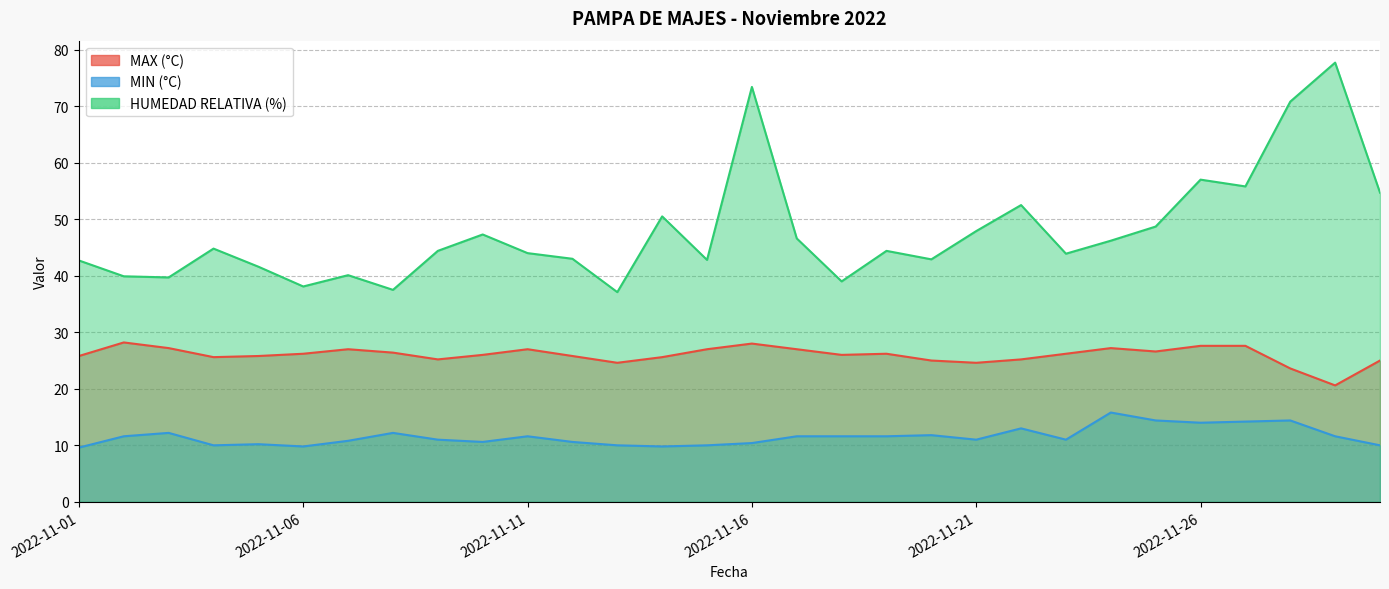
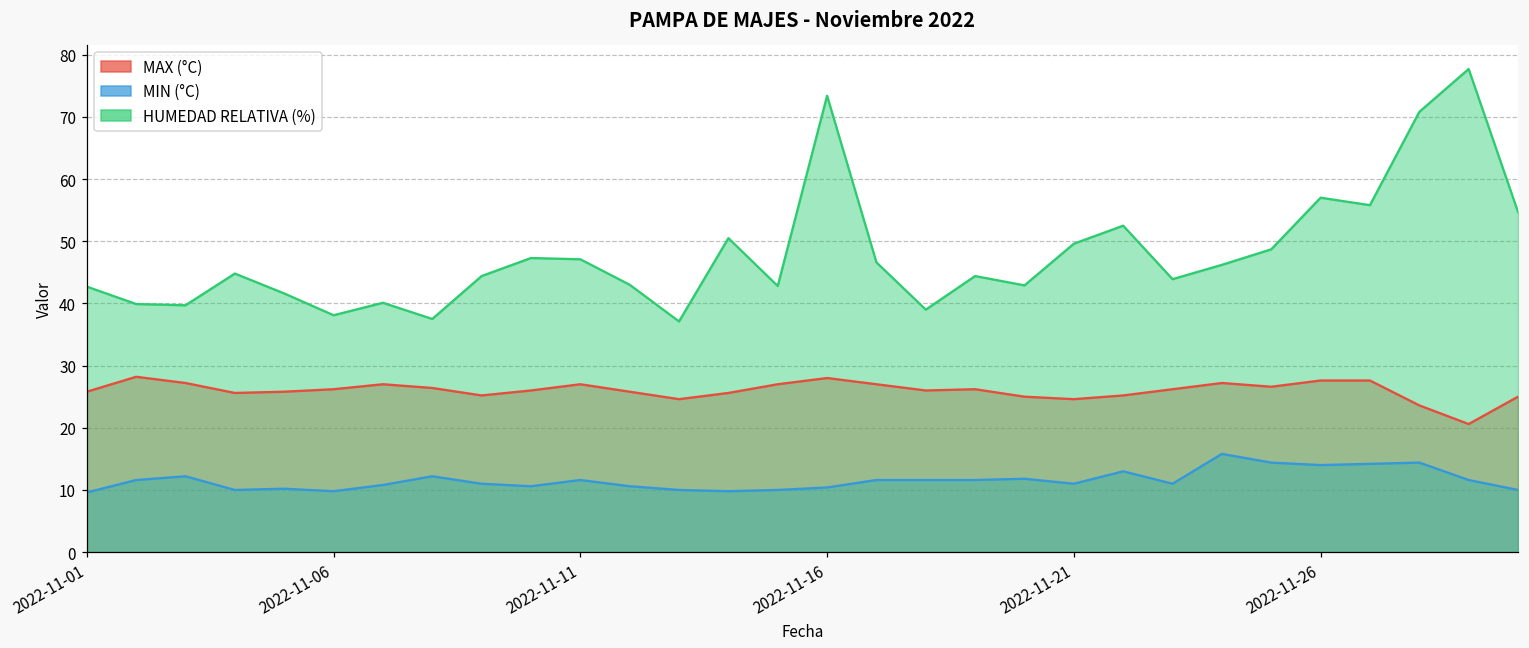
HUMEDAD RELATIVA (%), 2022-11-11: 44 -> 47
HUMEDAD RELATIVA (%), 2022-11-21: 48 -> 50
